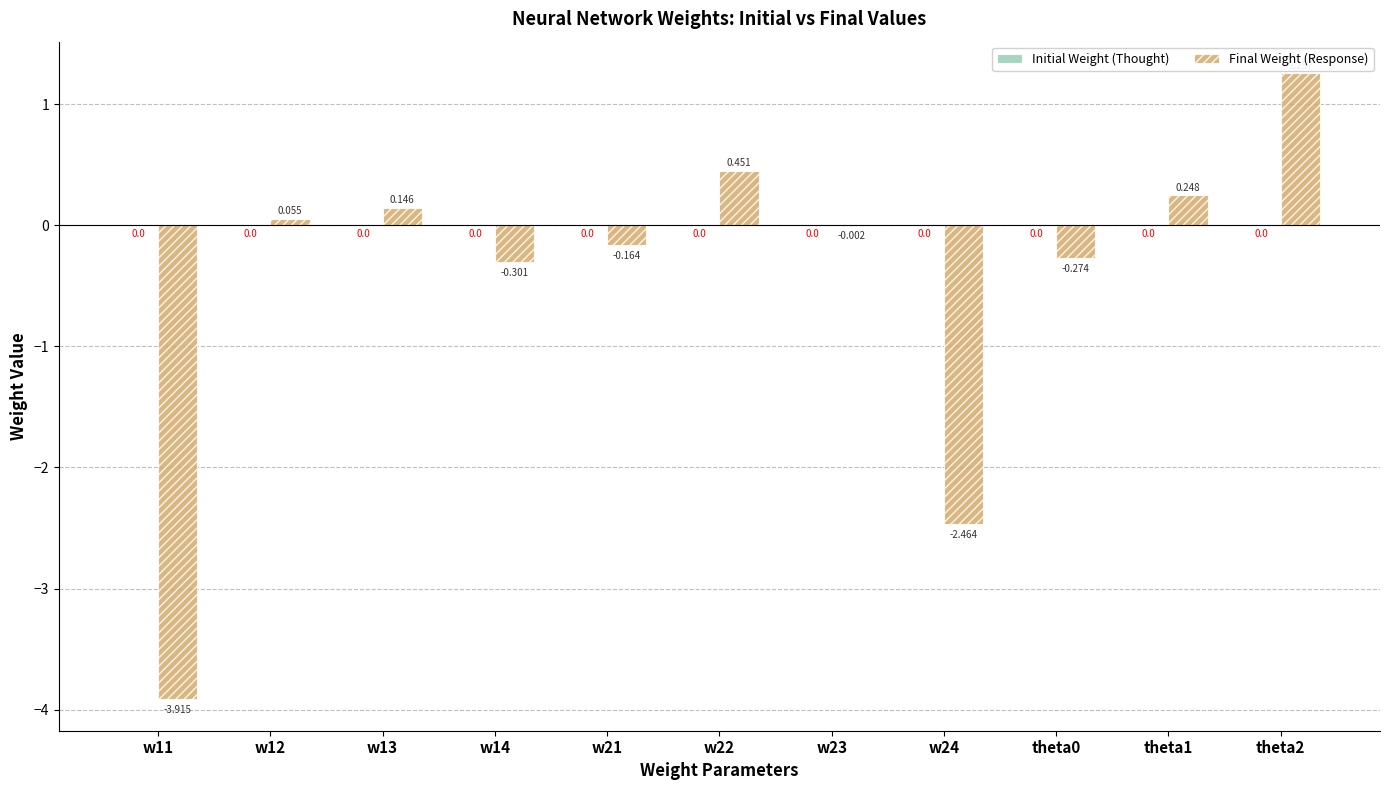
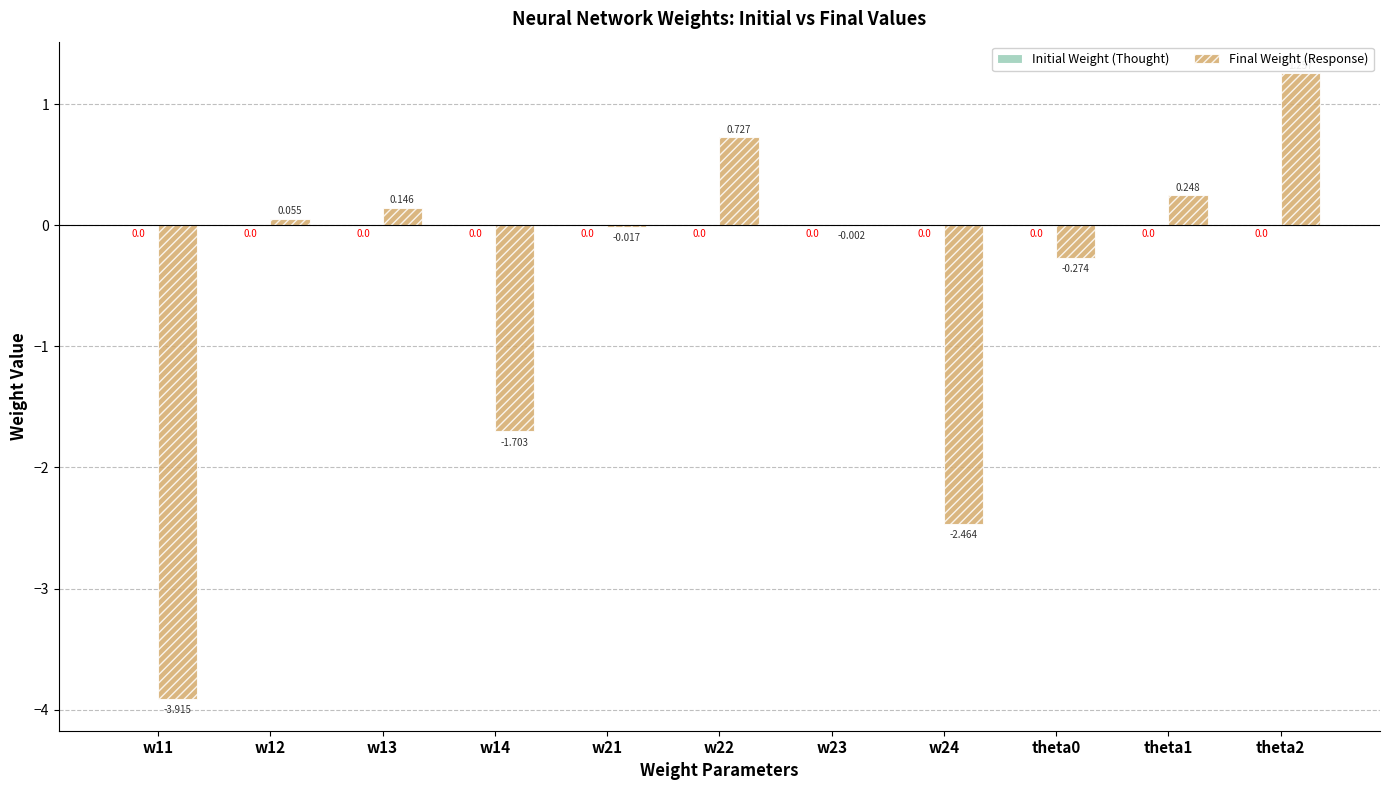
Final Weight (Response), w14: -0.301 -> -1.703
Final Weight (Response), w21: -0.164 -> -0.017
Final Weight (Response), w22: 0.451 -> 0.727
